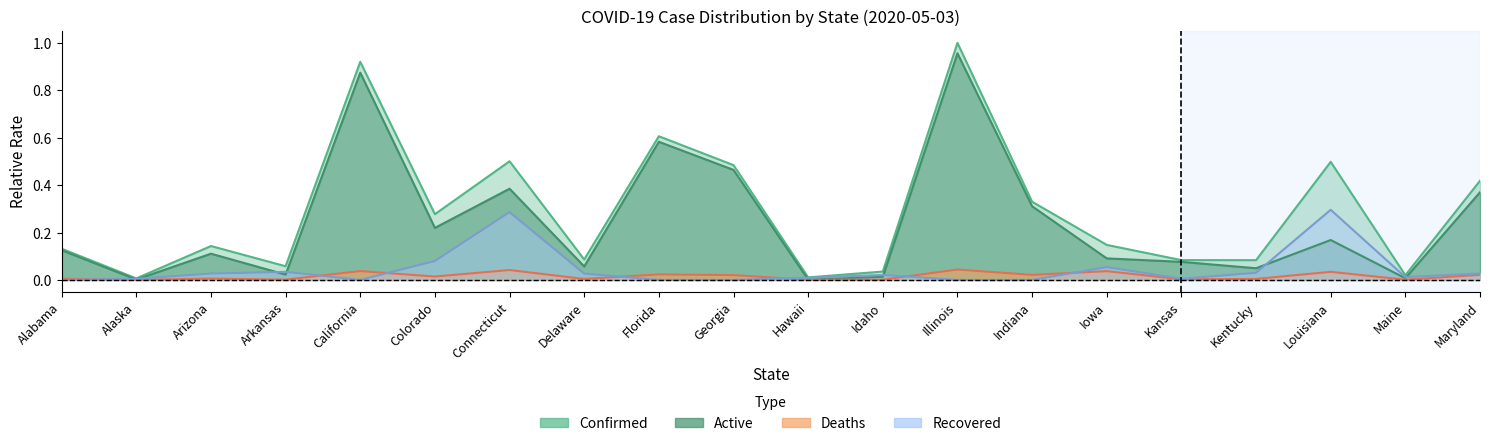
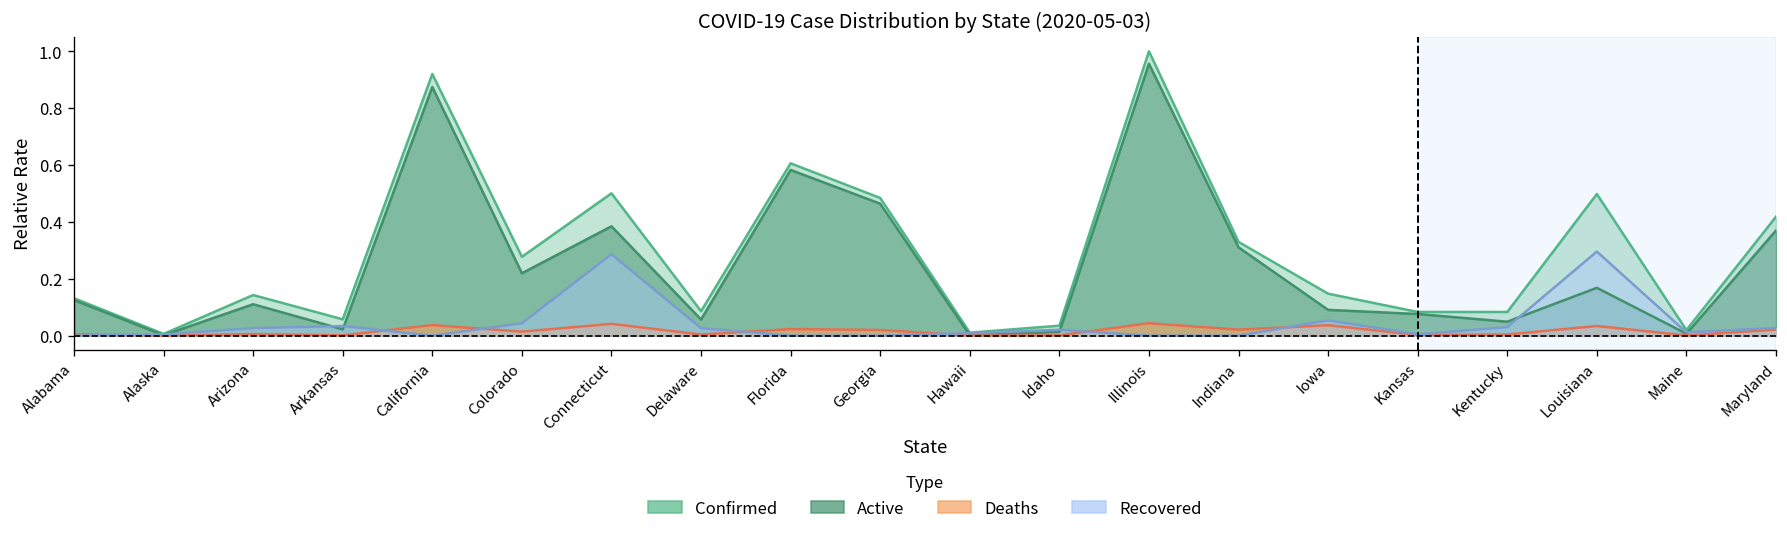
Recovered, Colorado: 0.08 -> 0.04
